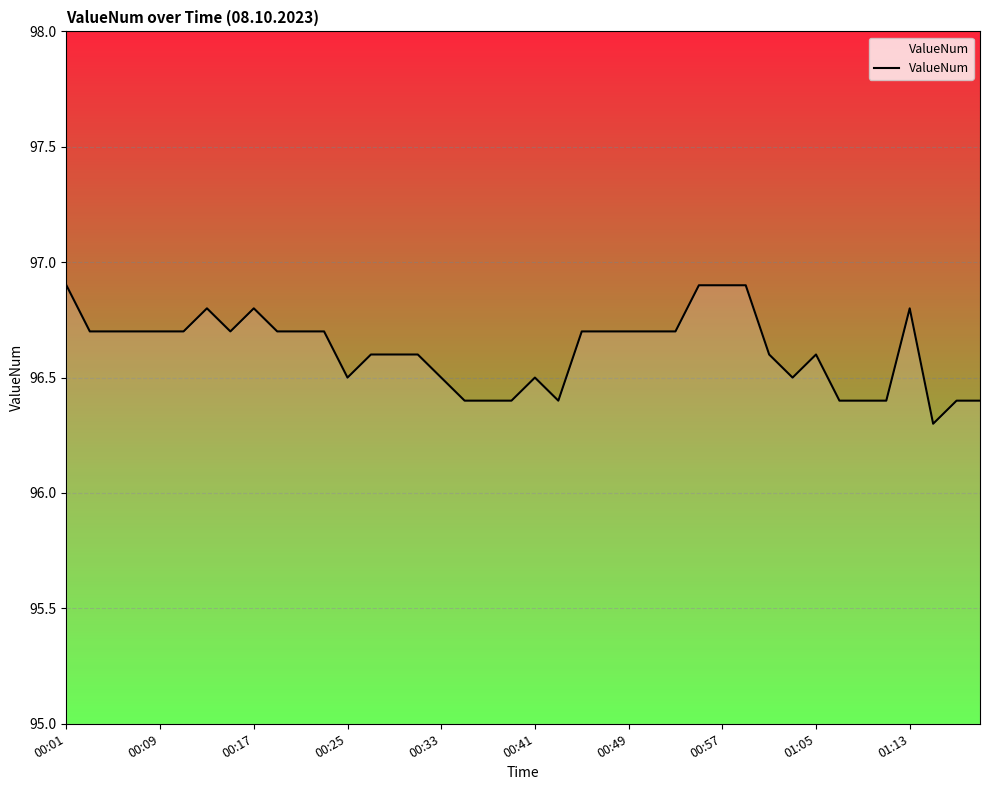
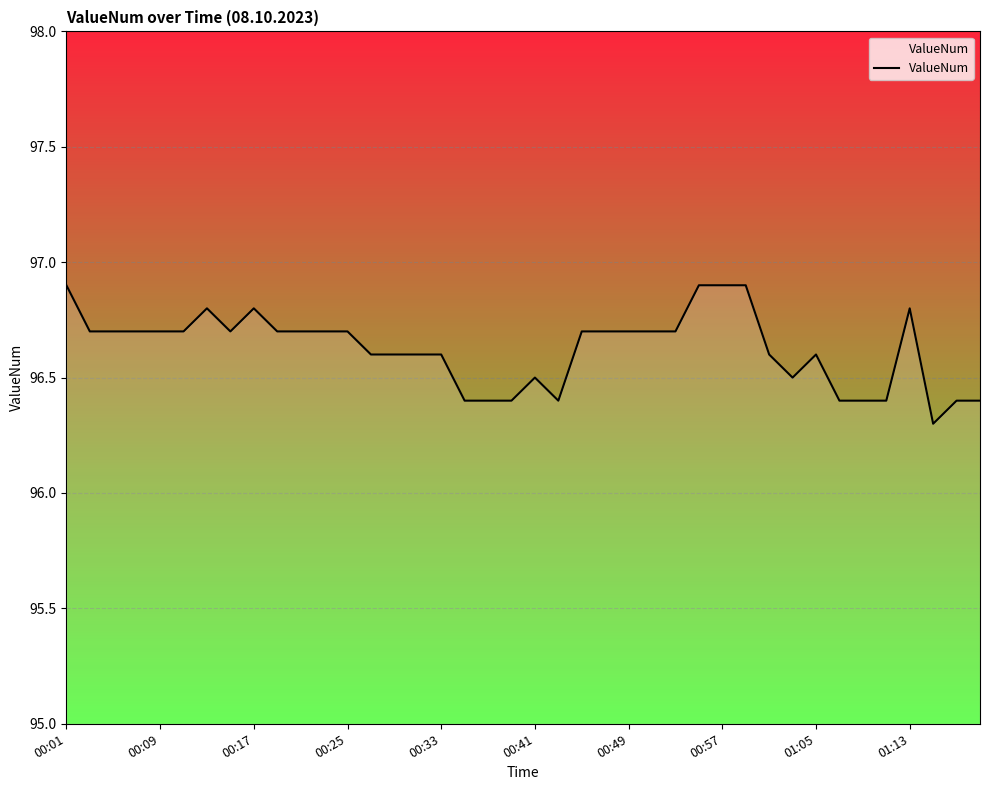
00:25: 96.5 -> 96.7
00:33: 96.5 -> 96.6
